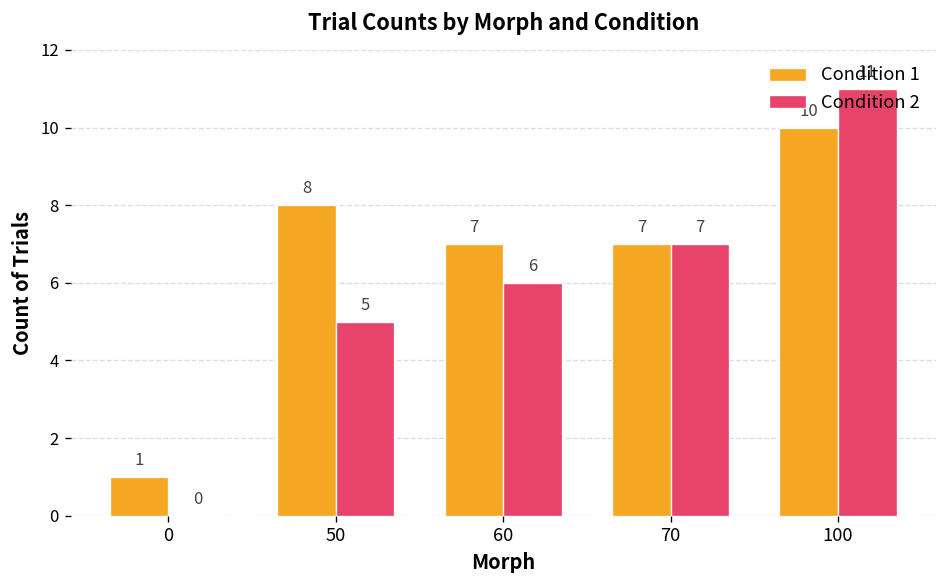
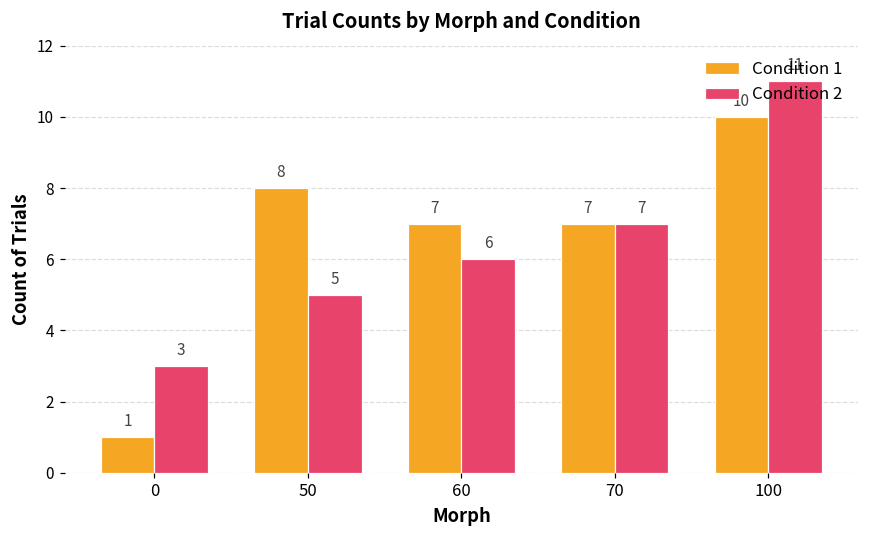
Condition 2, 0: 0 -> 3
